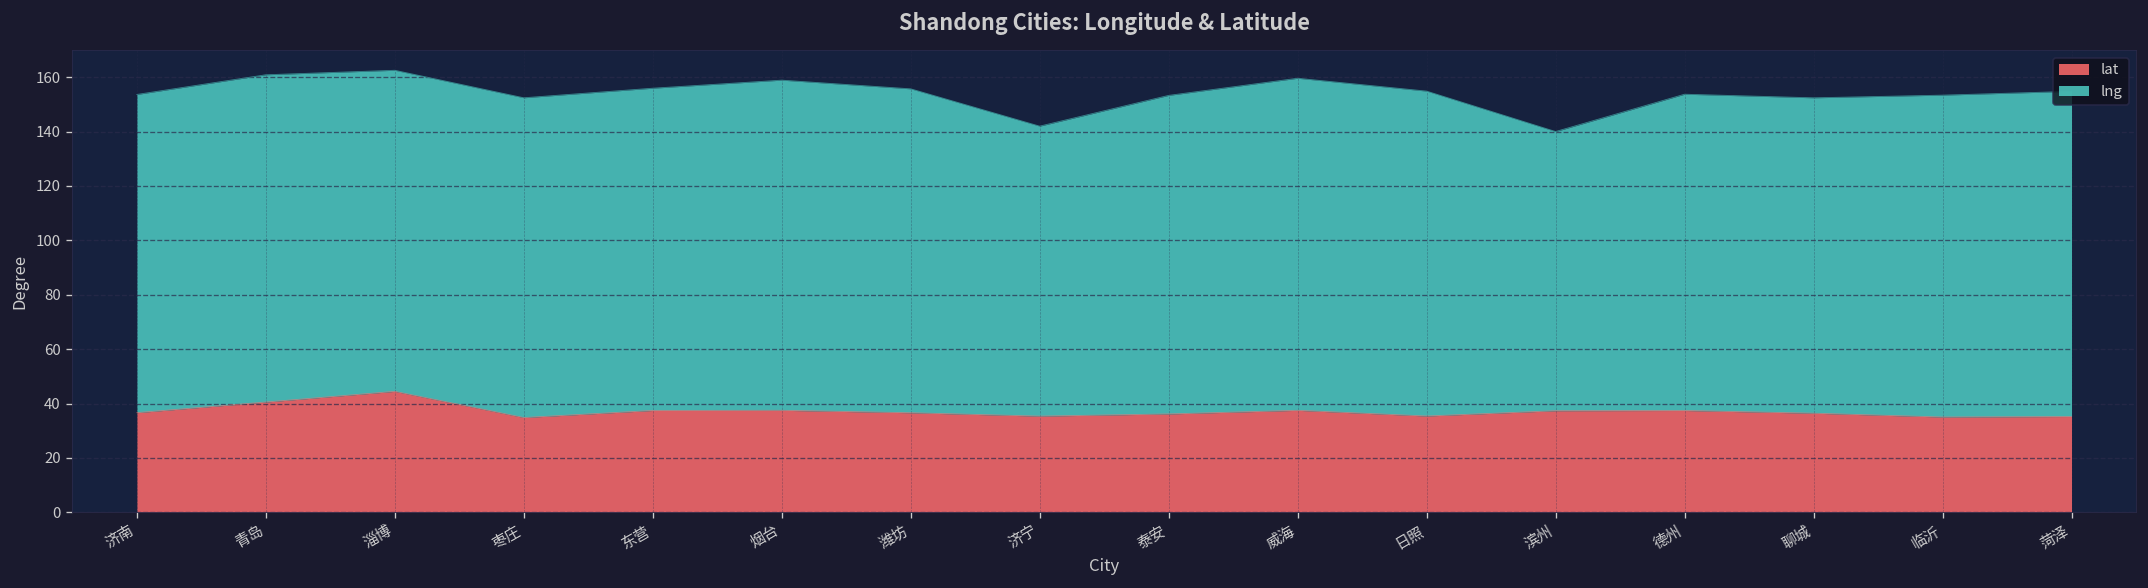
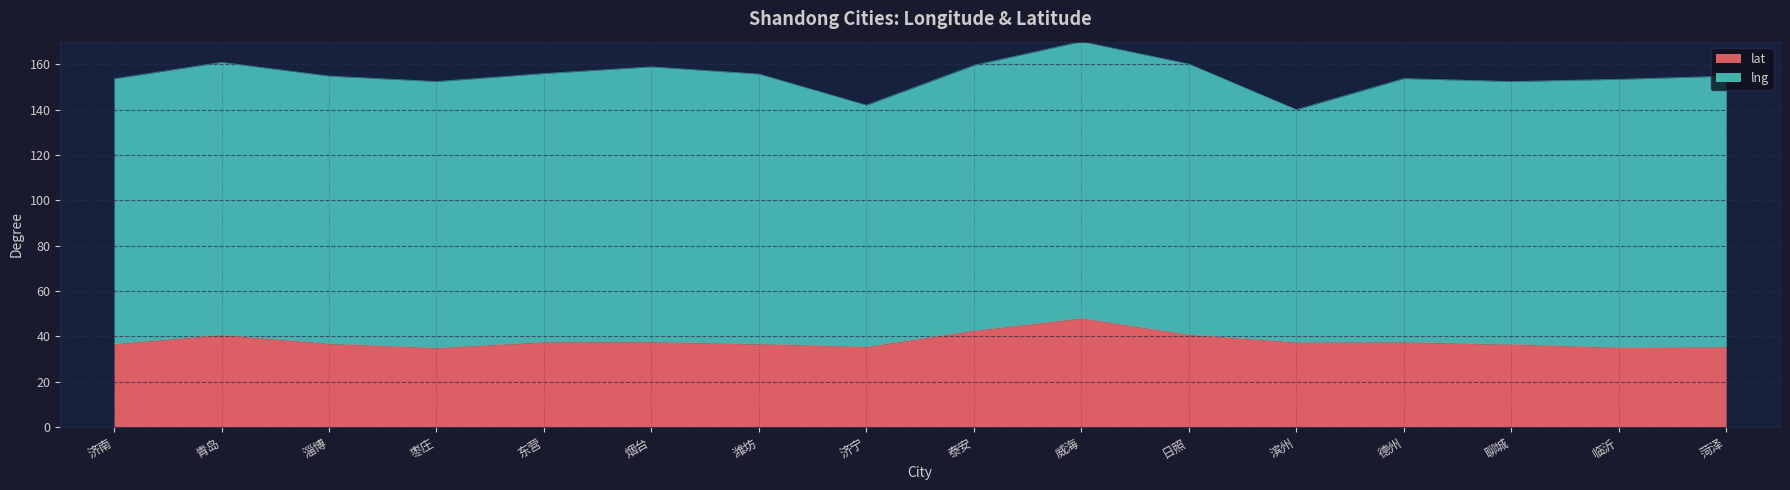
lat, 淄博: 44 -> 37
lat, 泰安: 36 -> 42
lat, 威海: 38 -> 48
lat, 日照: 35 -> 41
